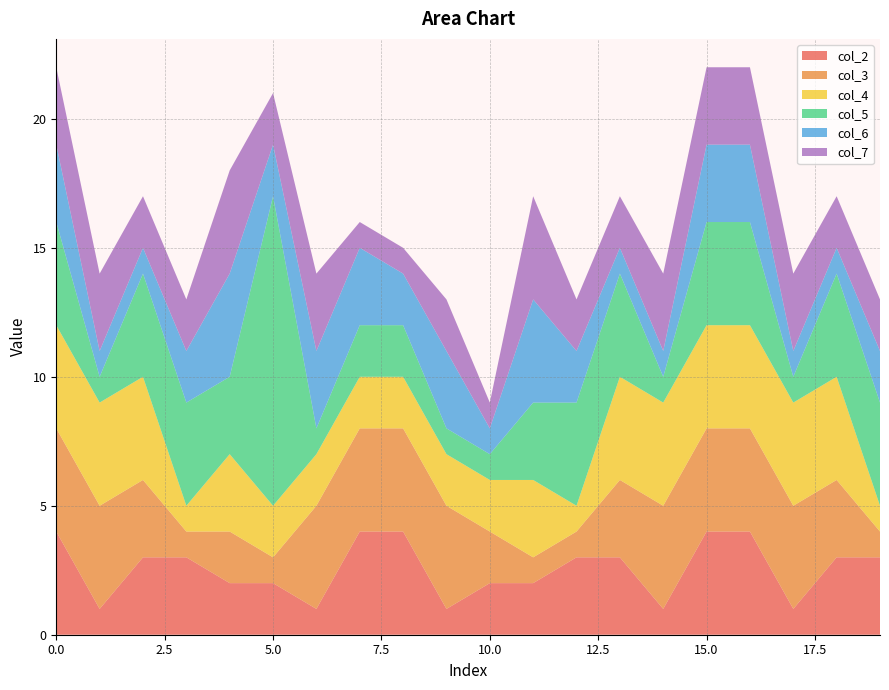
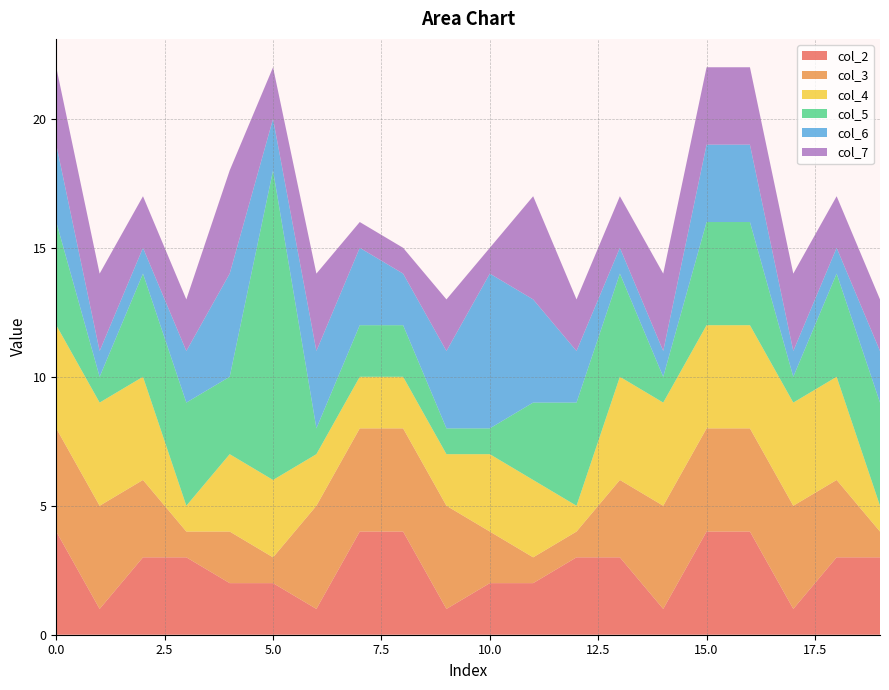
col_4, 5.0: 2 -> 3
col_4, 10.0: 2 -> 3
col_6, 10.0: 1 -> 6
